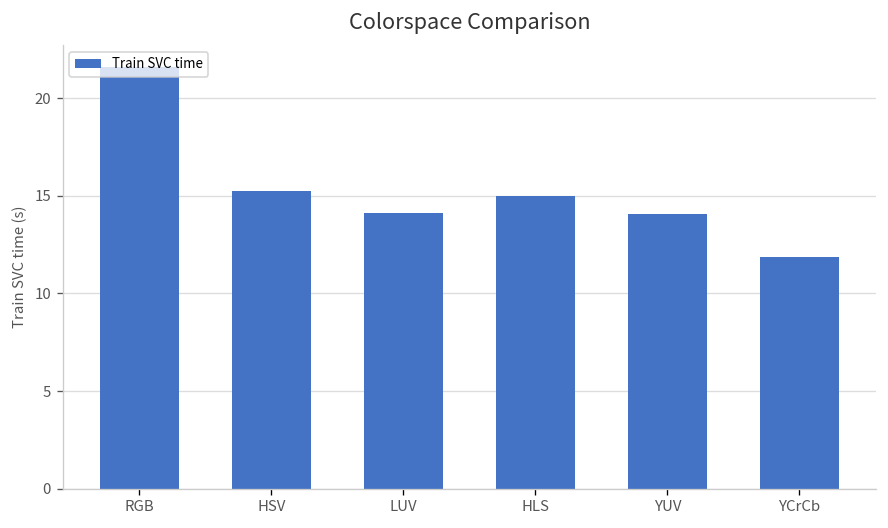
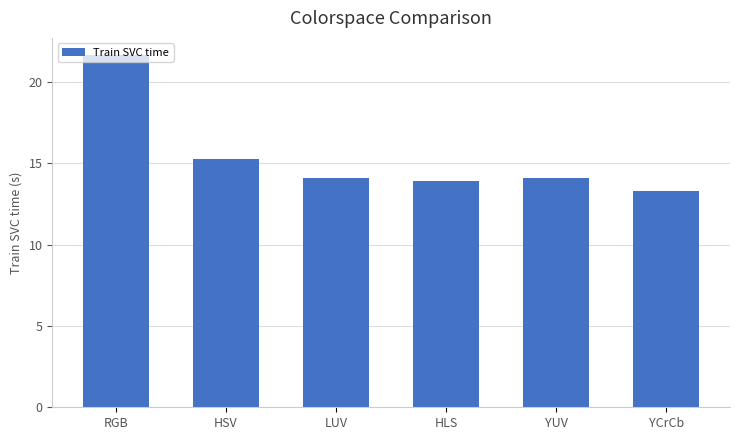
HLS: 15.0 -> 13.9
YCrCb: 11.9 -> 13.3
